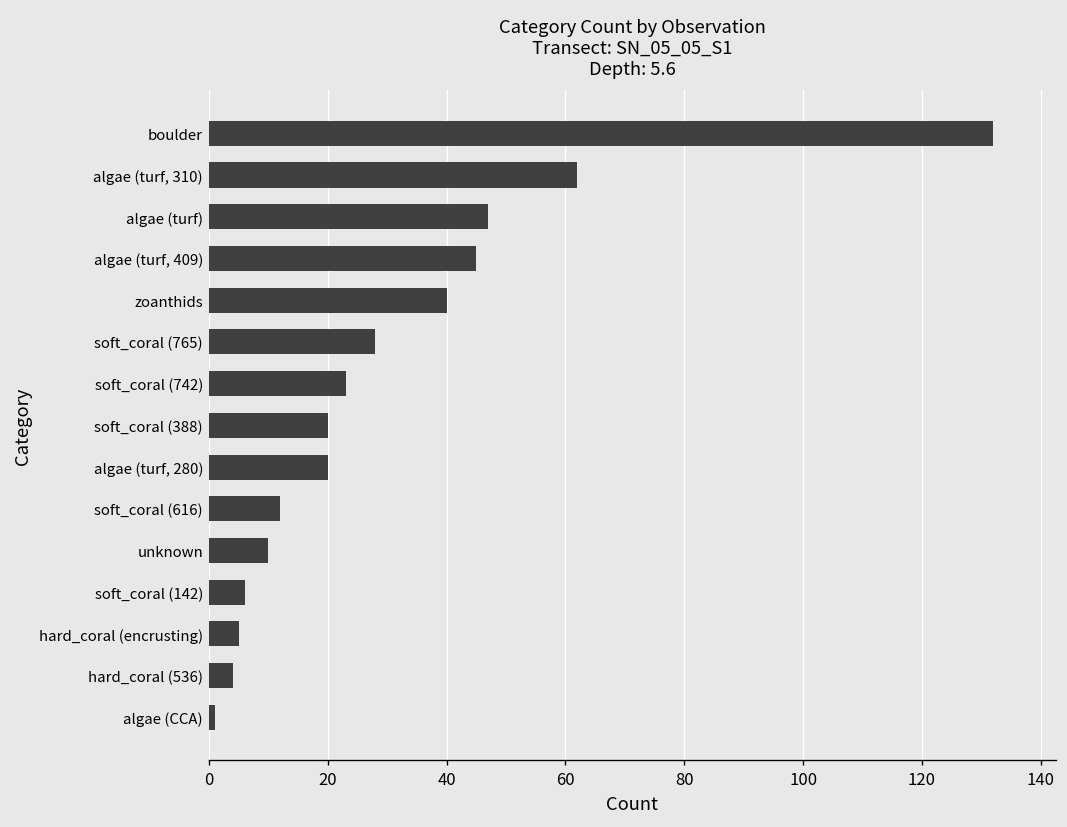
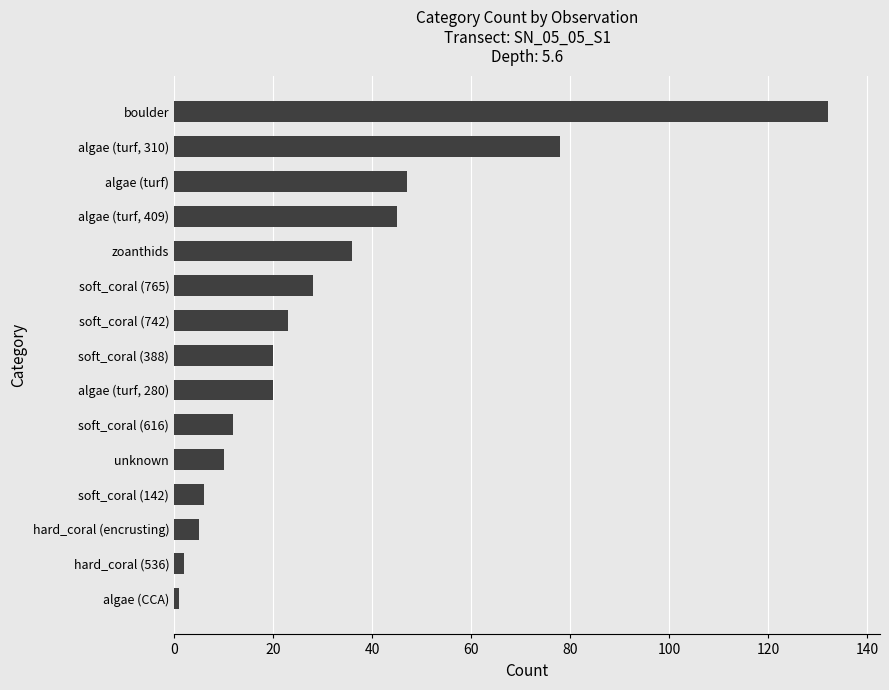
algae (turf, 310): 62 -> 78
zoanthids: 40 -> 36
hard_coral (536): 4 -> 2
